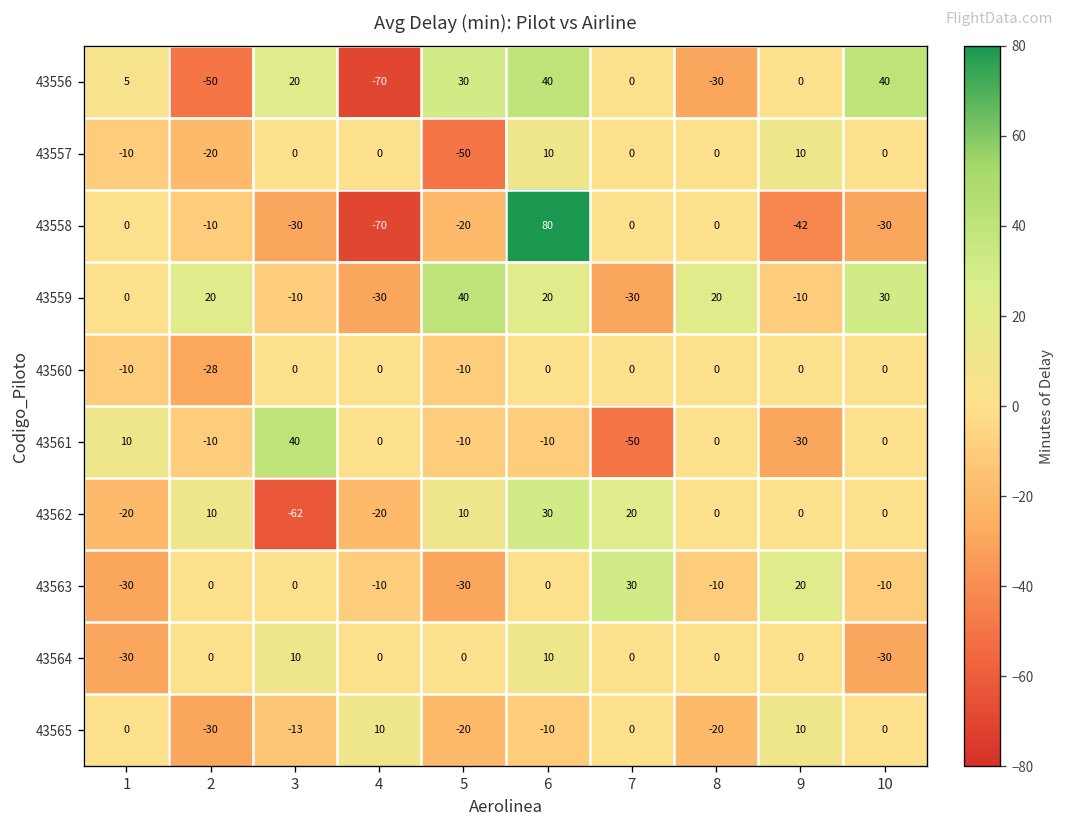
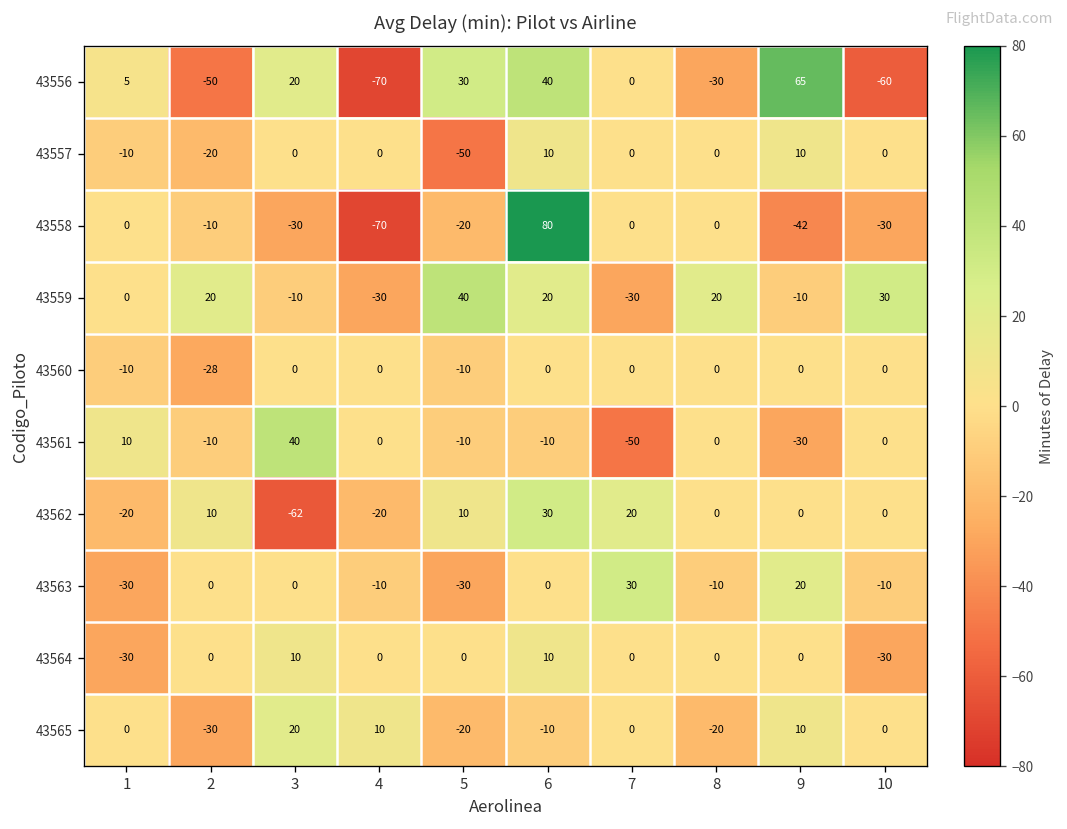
43556, 9: 0 -> 65
43556, 10: 40 -> -60
43565, 3: -13 -> 20
